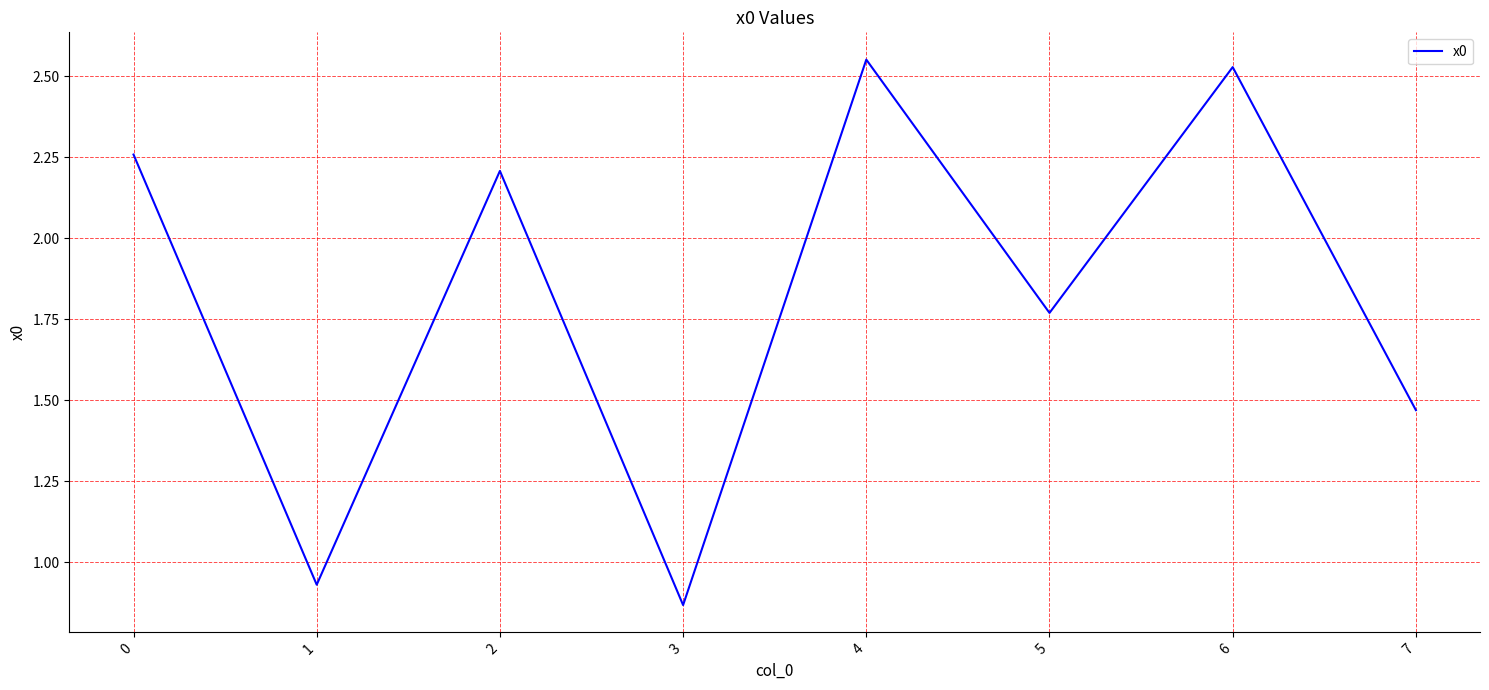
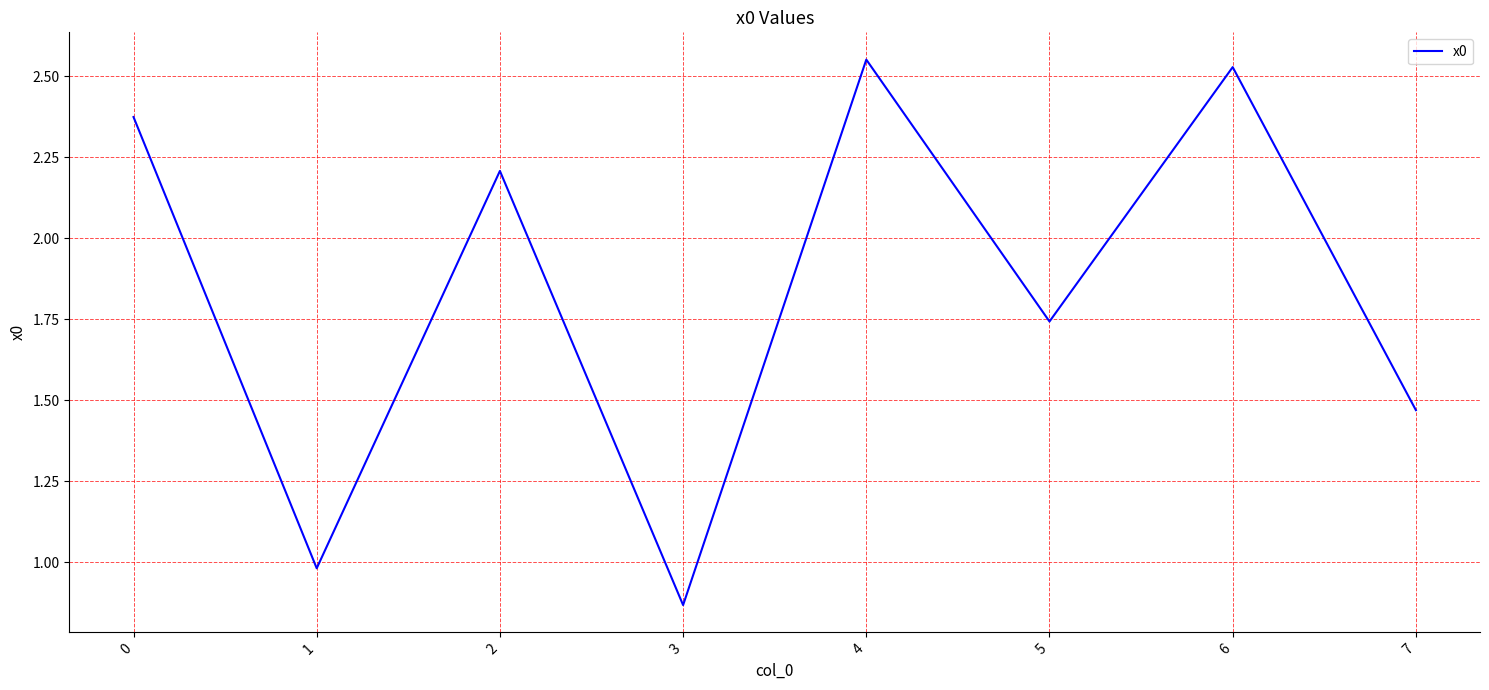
0: 2.26 -> 2.37
1: 0.93 -> 0.98
5: 1.77 -> 1.74
